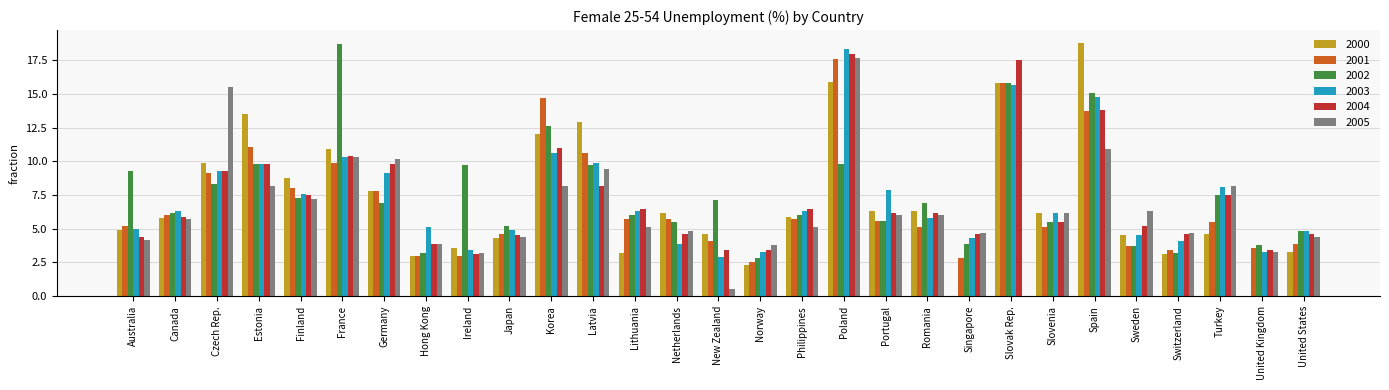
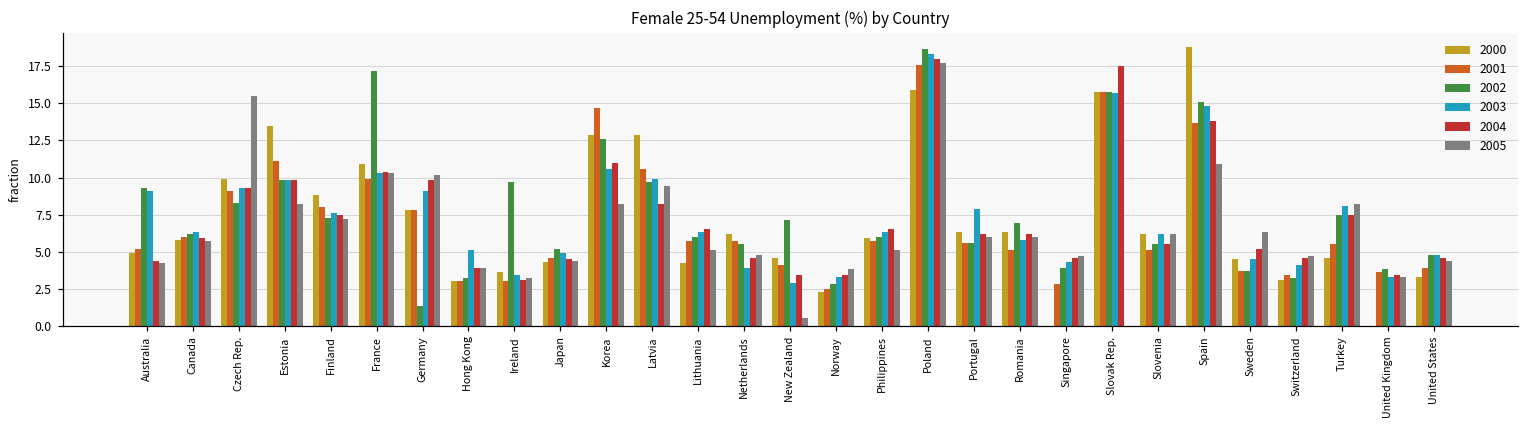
2003, Australia: 5.0 -> 9.1
2002, France: 18.7 -> 17.2
2002, Germany: 6.9 -> 1.3
2000, Korea: 12.0 -> 12.9
2000, Lithuania: 3.2 -> 4.2
2002, Poland: 9.8 -> 18.7
